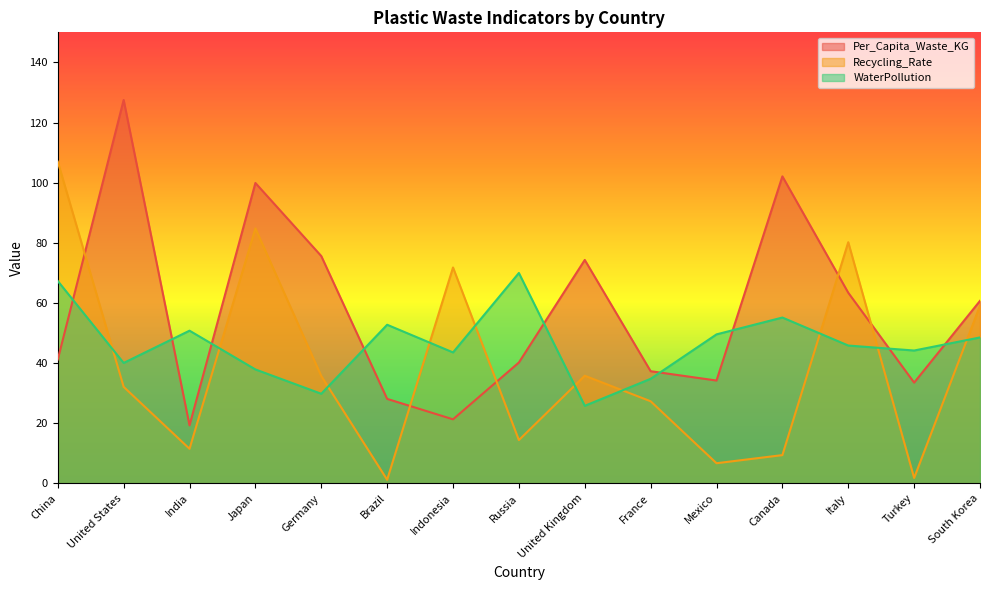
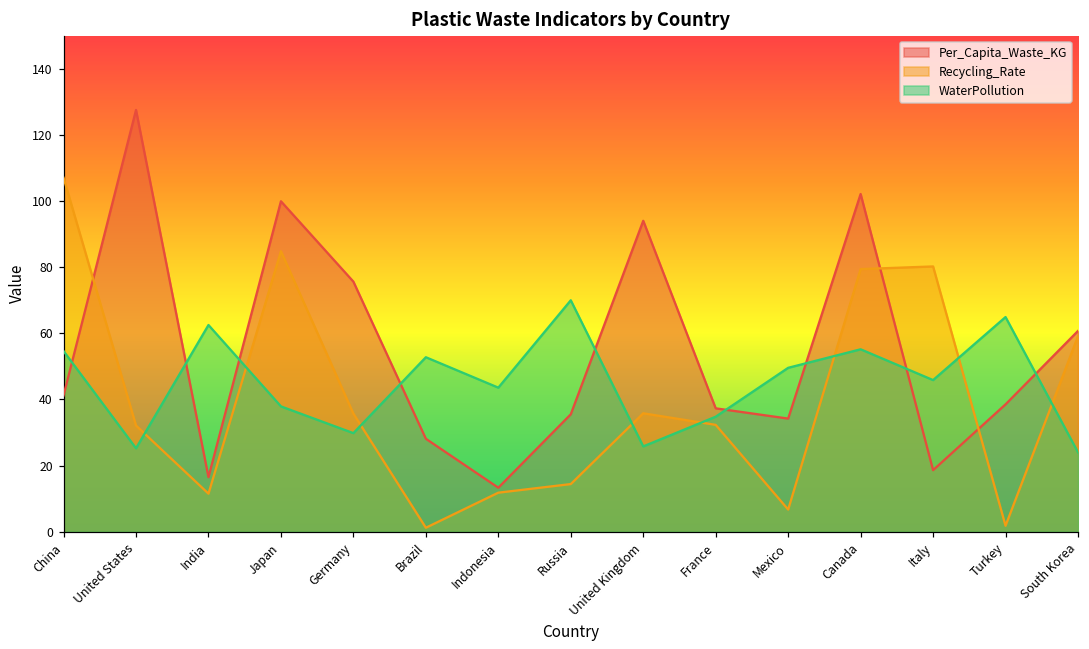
WaterPollution, China: 67 -> 55
WaterPollution, United States: 40 -> 25
Per_Capita_Waste_KG, India: 19 -> 17
WaterPollution, India: 51 -> 62
Per_Capita_Waste_KG, Indonesia: 21 -> 13
Recycling_Rate, Indonesia: 72 -> 12
Per_Capita_Waste_KG, Russia: 40 -> 36
Per_Capita_Waste_KG, United Kingdom: 74 -> 94
Recycling_Rate, France: 27 -> 32
Recycling_Rate, Canada: 9 -> 79
Per_Capita_Waste_KG, Italy: 63 -> 19
Per_Capita_Waste_KG, Turkey: 34 -> 39
WaterPollution, Turkey: 44 -> 65
WaterPollution, South Korea: 49 -> 24
